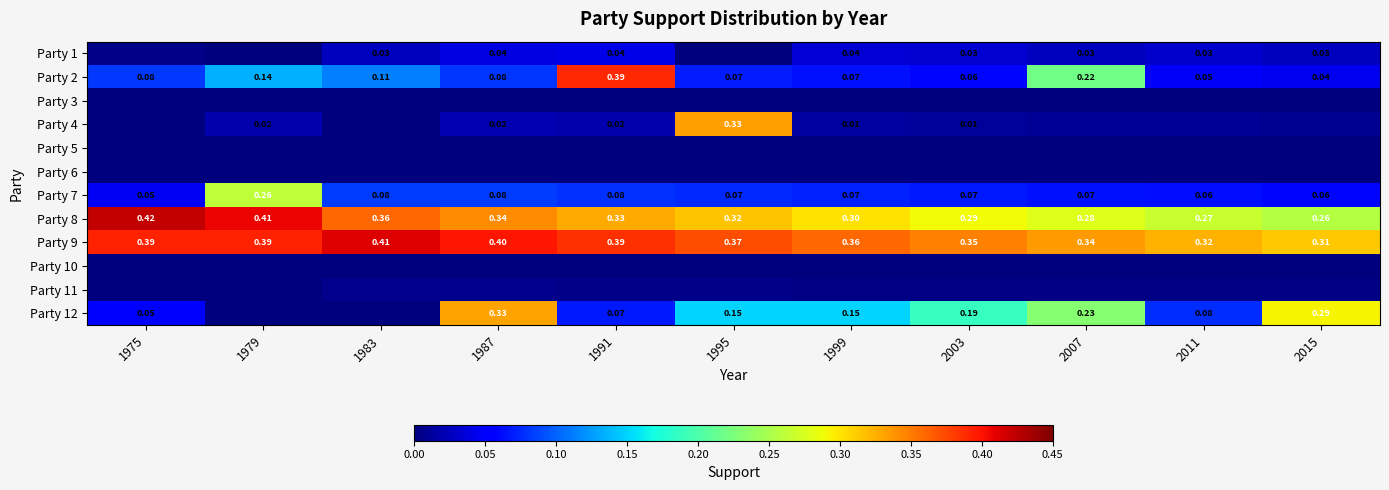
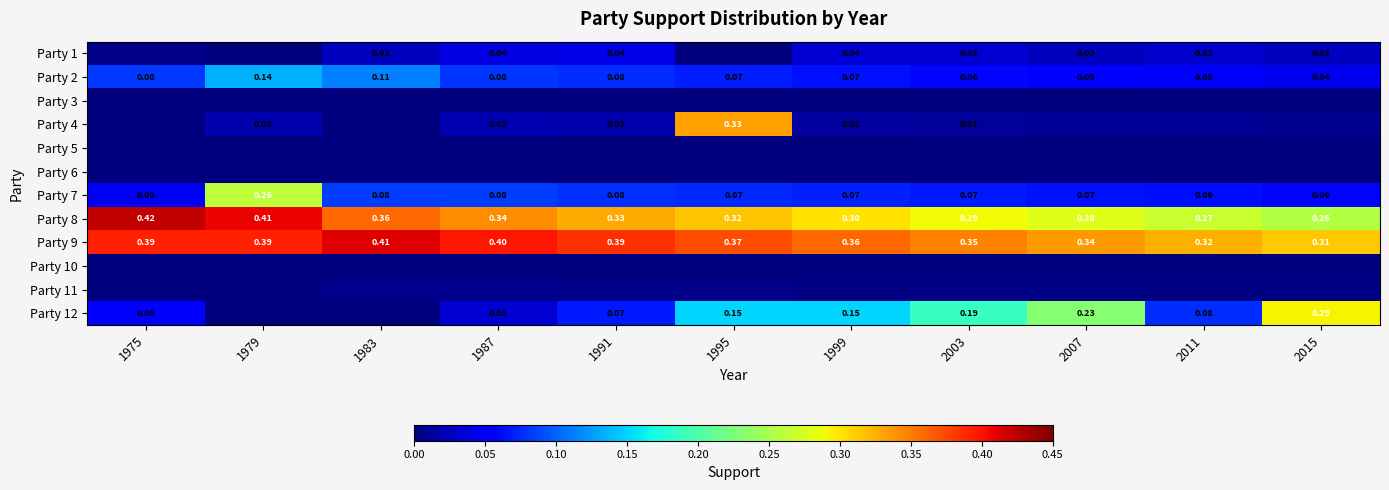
Party 2, 1991: 0.39 -> 0.08
Party 2, 2007: 0.22 -> 0.05
Party 12, 1987: 0.33 -> 0.03
